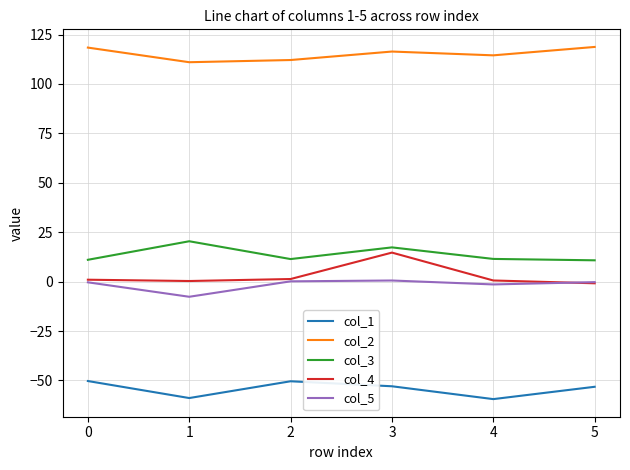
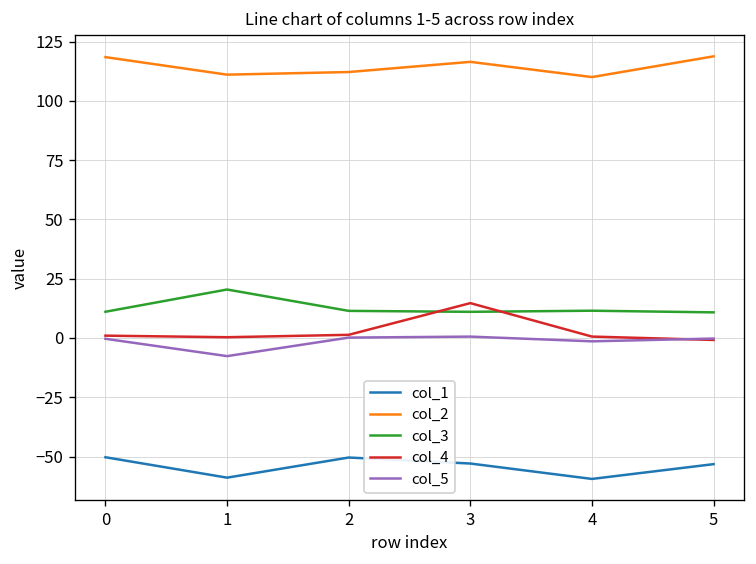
col_3, 3: 17 -> 11
col_2, 4: 115 -> 110
